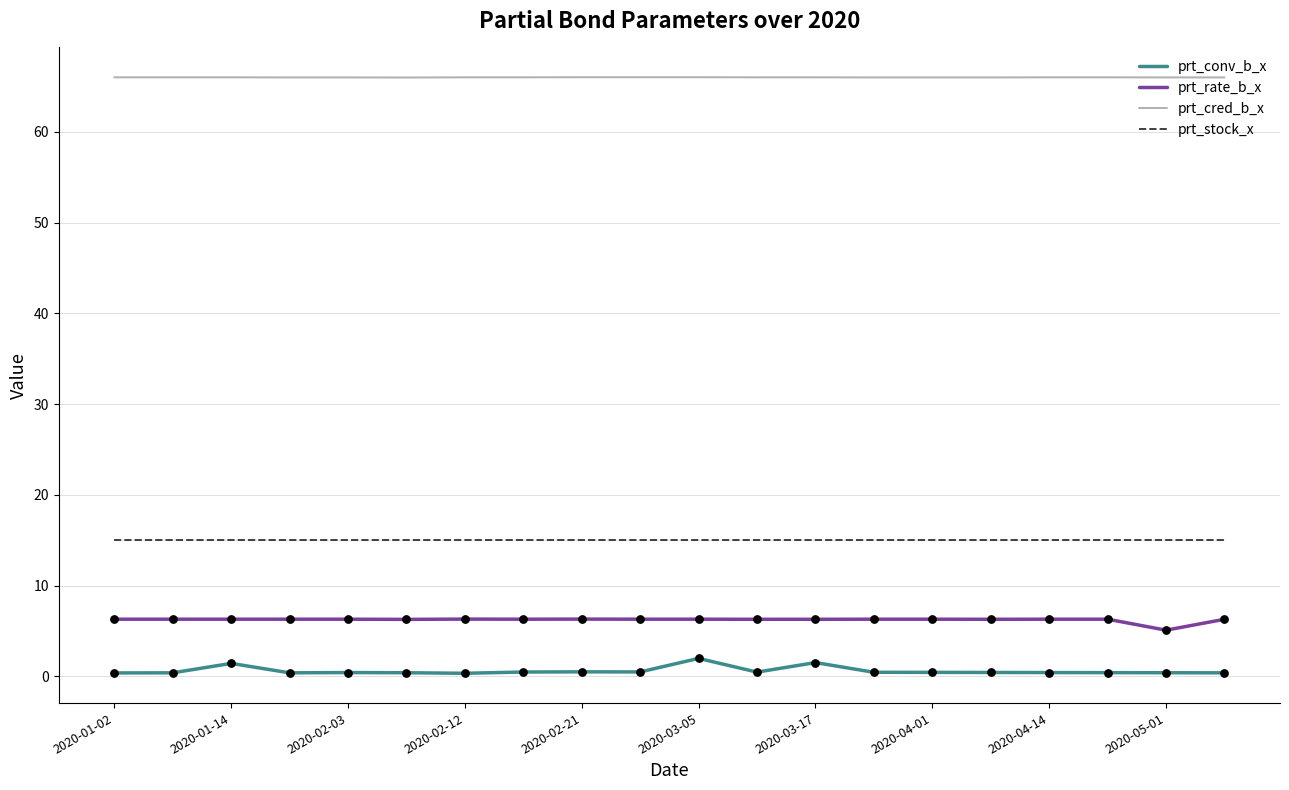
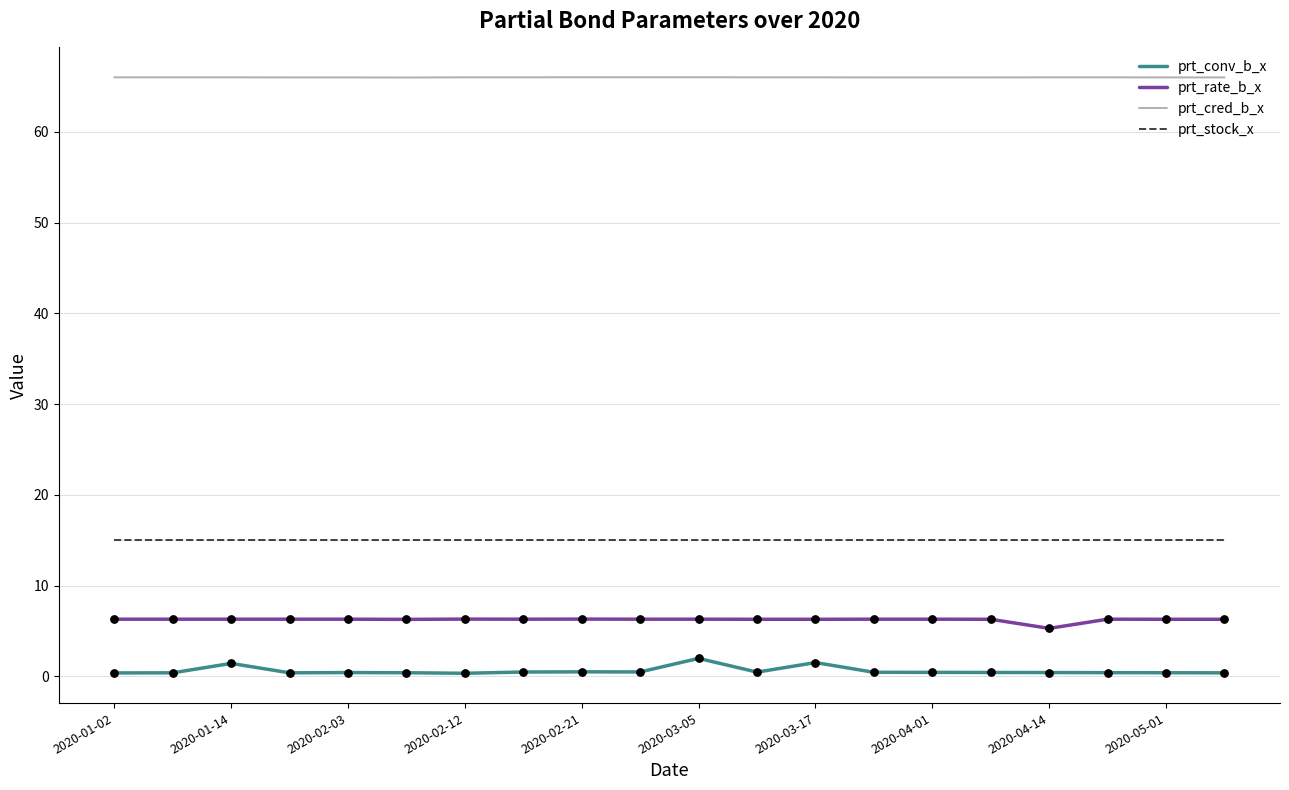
prt_rate_b_x, 2020-04-14: 6 -> 5
prt_rate_b_x, 2020-05-01: 5 -> 6
